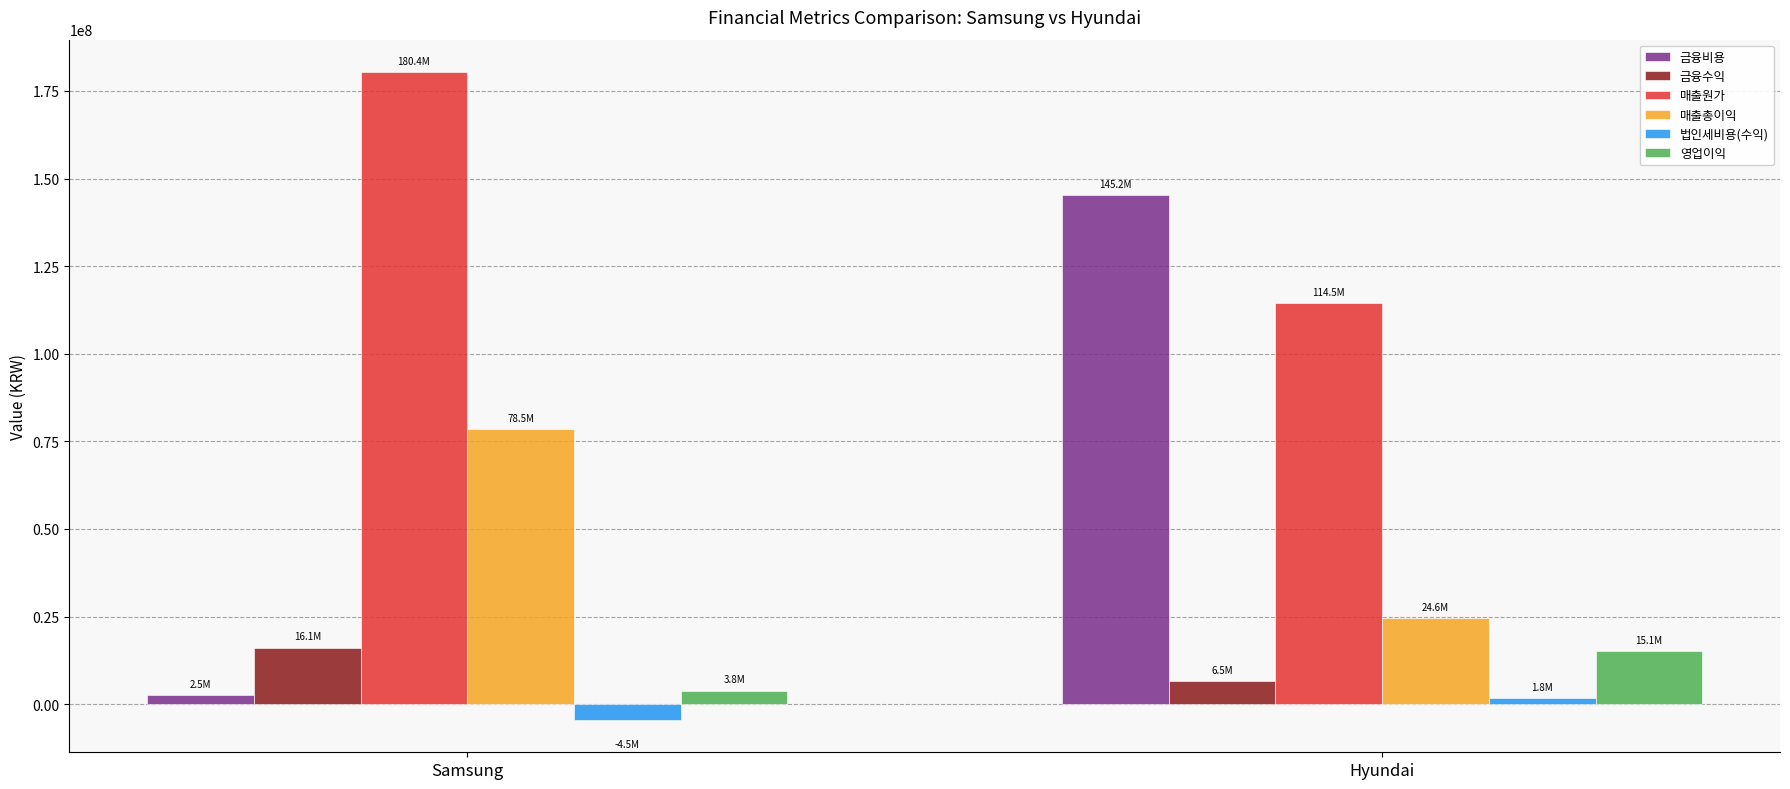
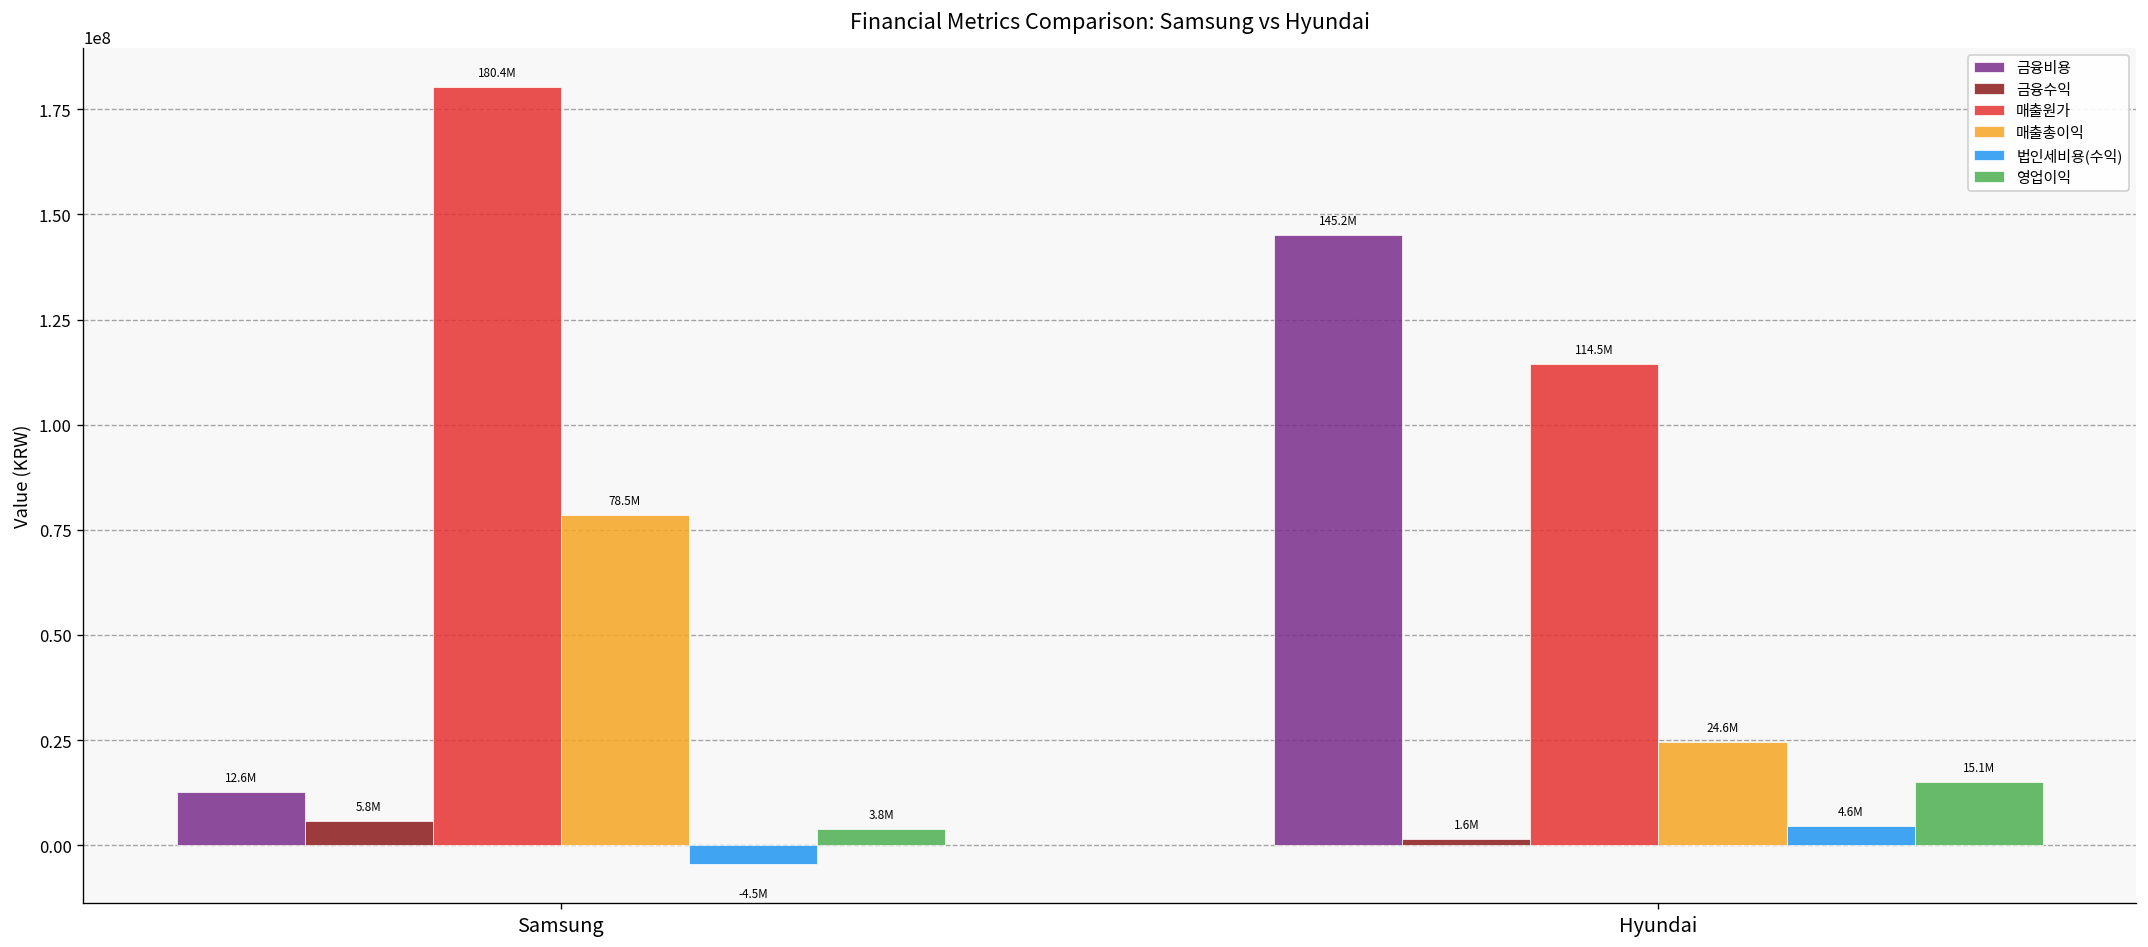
금융비용, Samsung: 2.5M -> 12.6M
금융수익, Samsung: 16.1M -> 5.8M
금융수익, Hyundai: 6.5M -> 1.6M
법인세비용(수익), Hyundai: 1.8M -> 4.6M
